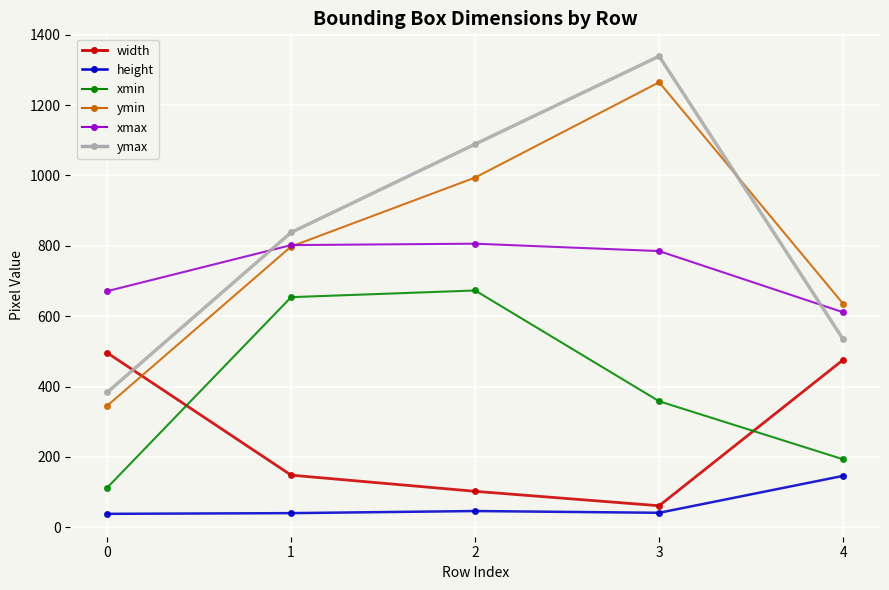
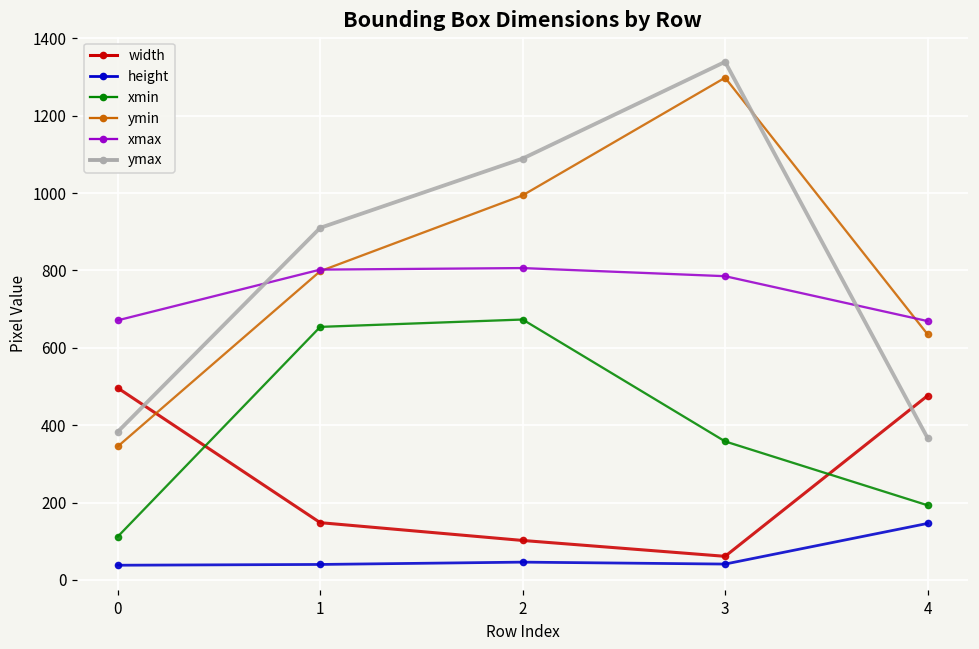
ymax, 1: 840 -> 910
ymin, 3: 1270 -> 1300
xmax, 4: 610 -> 670
ymax, 4: 530 -> 370
